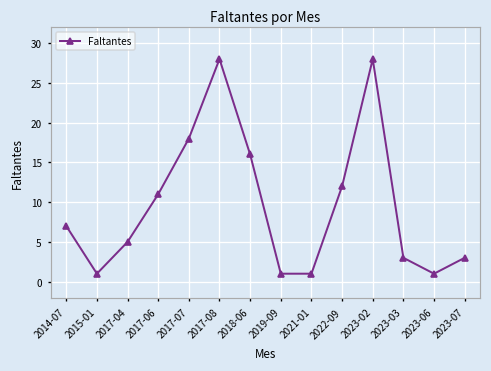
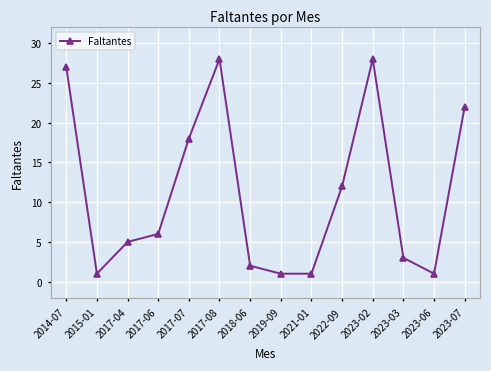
2014-07: 7 -> 27
2017-06: 11 -> 6
2018-06: 16 -> 2
2023-07: 3 -> 22
